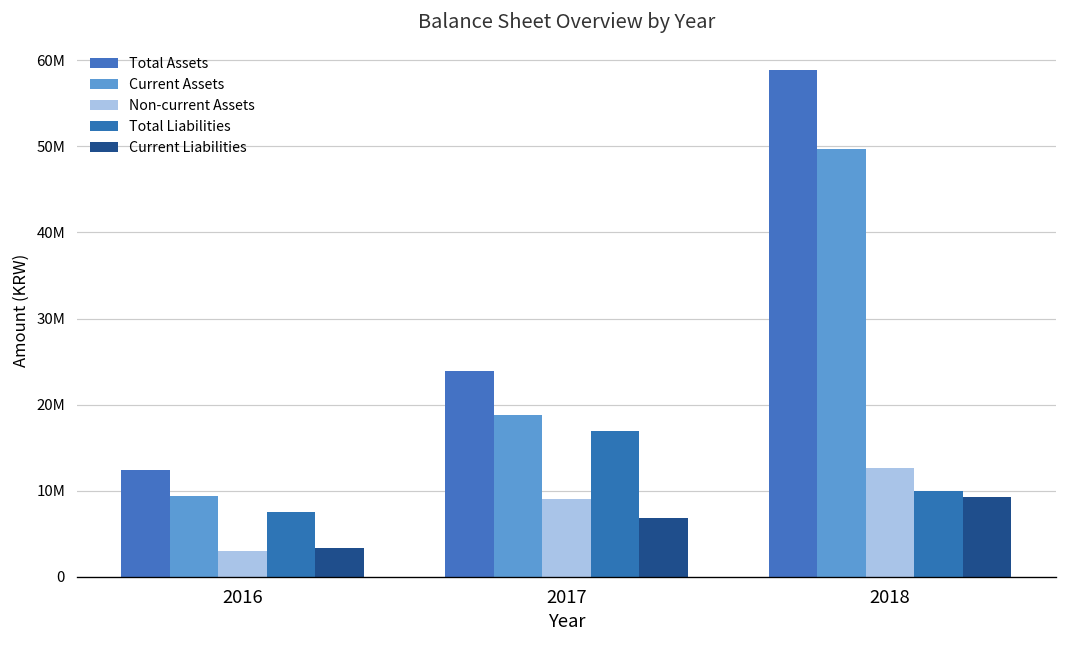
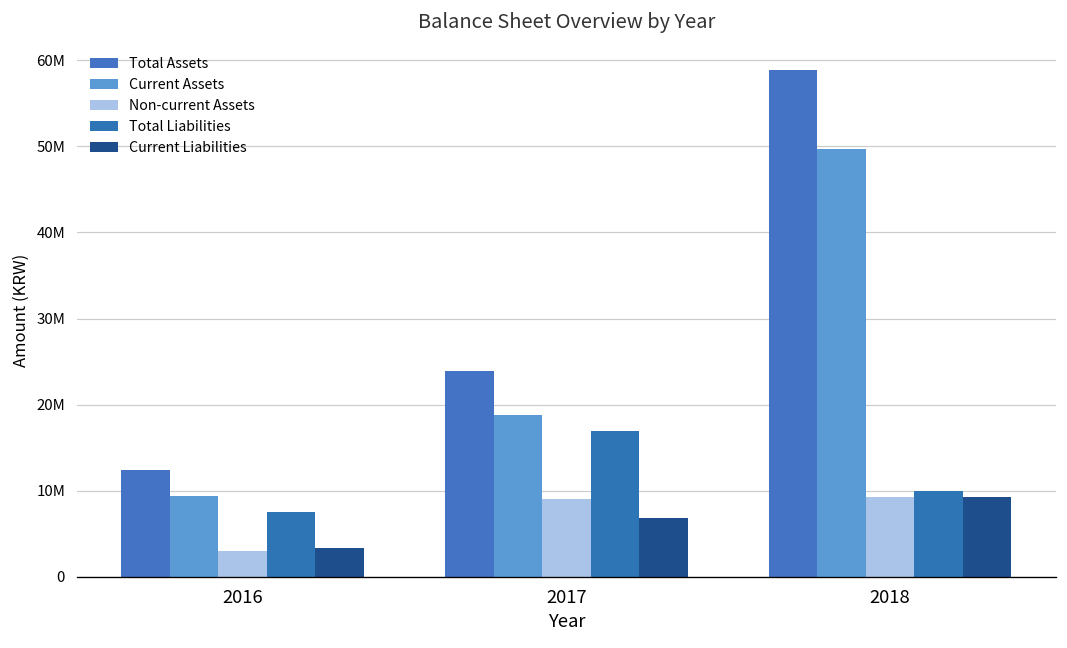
Non-current Assets, 2018: 13000000 -> 9000000
